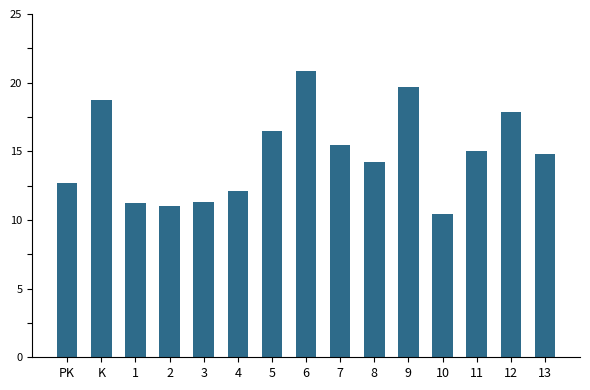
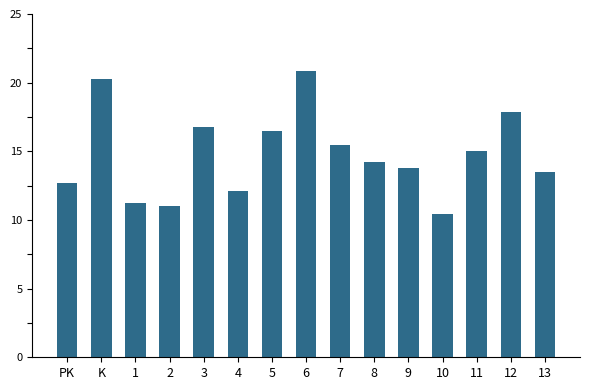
K: 18.7 -> 20.3
3: 11.3 -> 16.8
9: 19.7 -> 13.8
13: 14.8 -> 13.5
